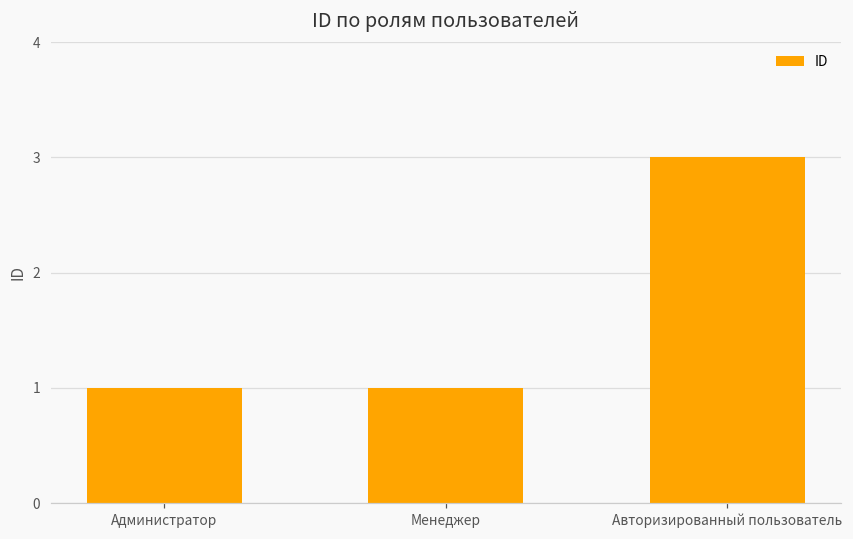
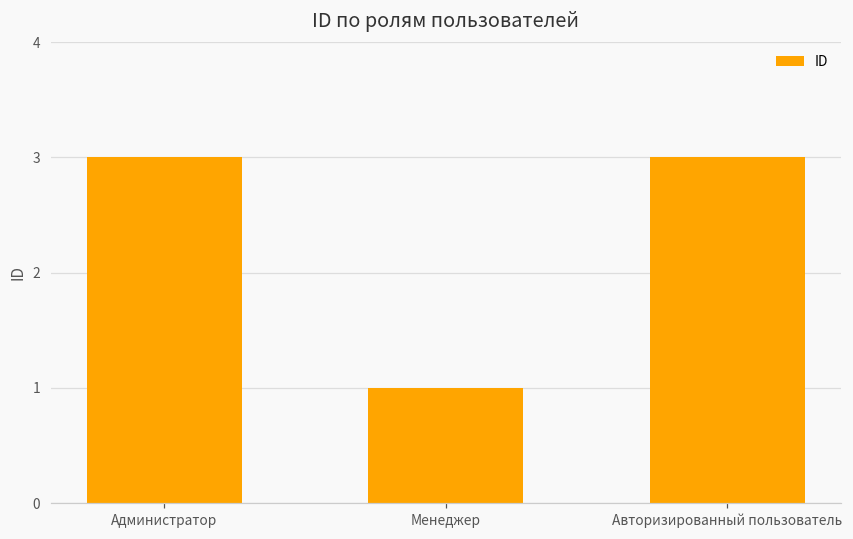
Администратор: 1 -> 3
